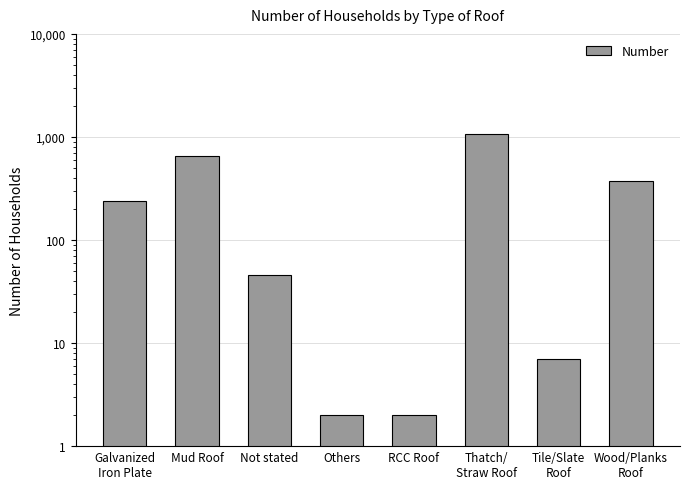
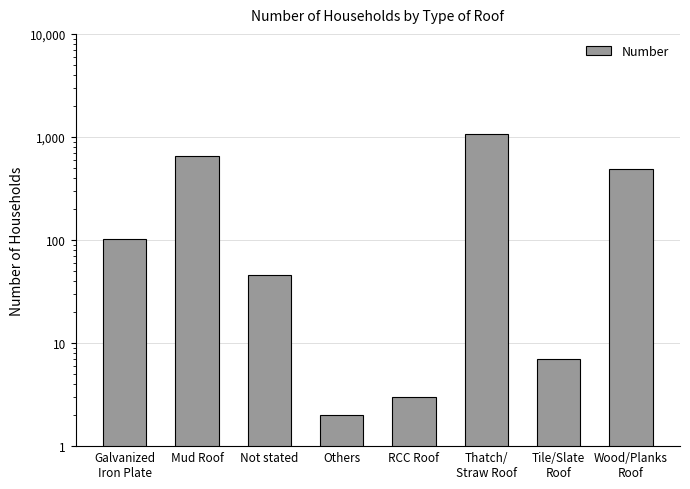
Galvanized Iron Plate: 240 -> 100
RCC Roof: 2 -> 3
Wood/Planks Roof: 380 -> 500
